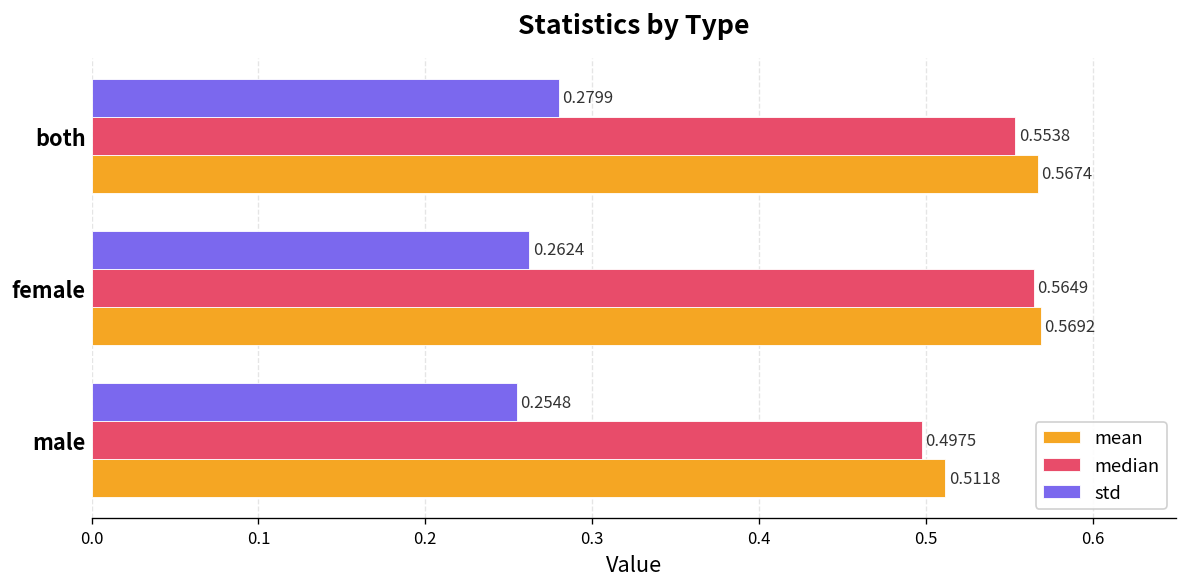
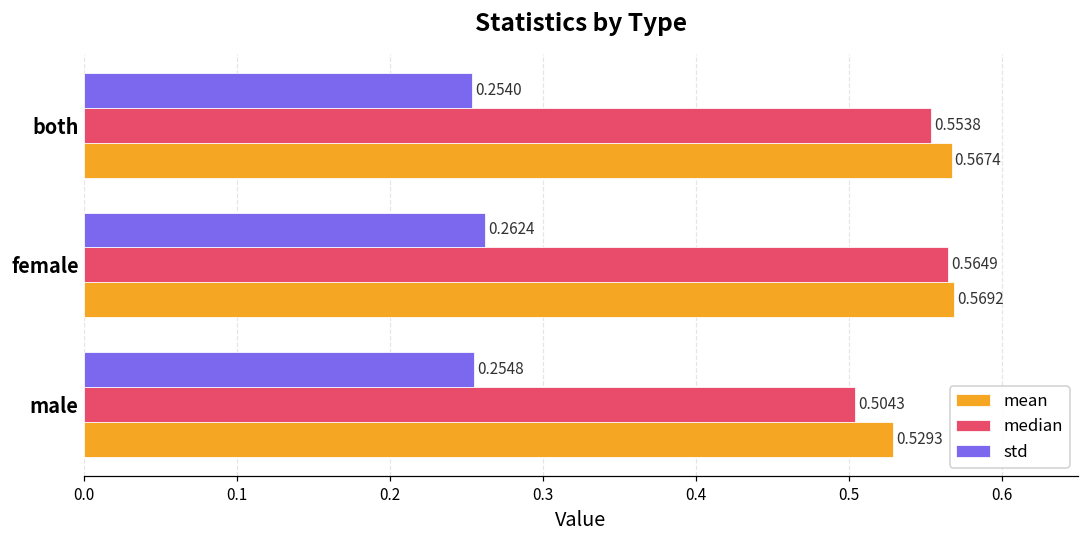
std, both: 0.2799 -> 0.2540
median, male: 0.4975 -> 0.5043
mean, male: 0.5118 -> 0.5293
